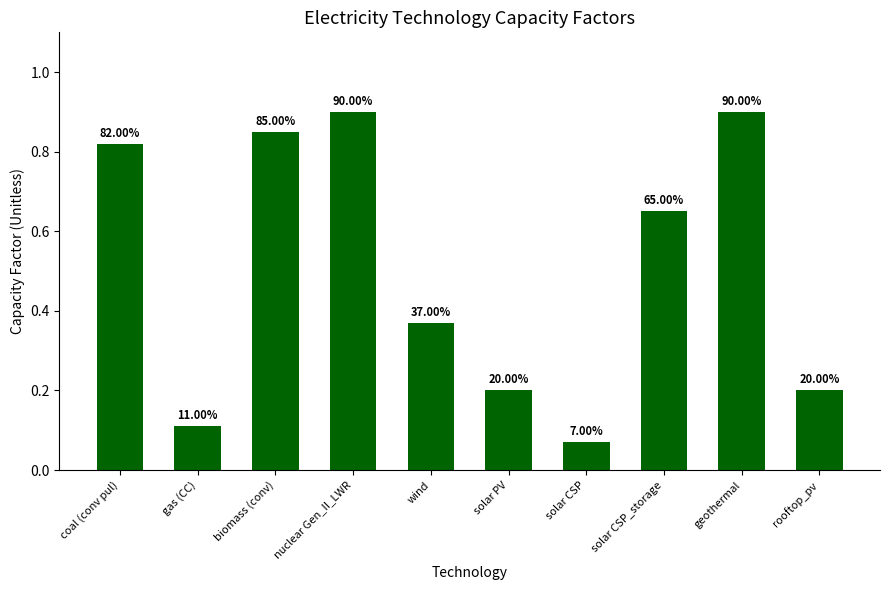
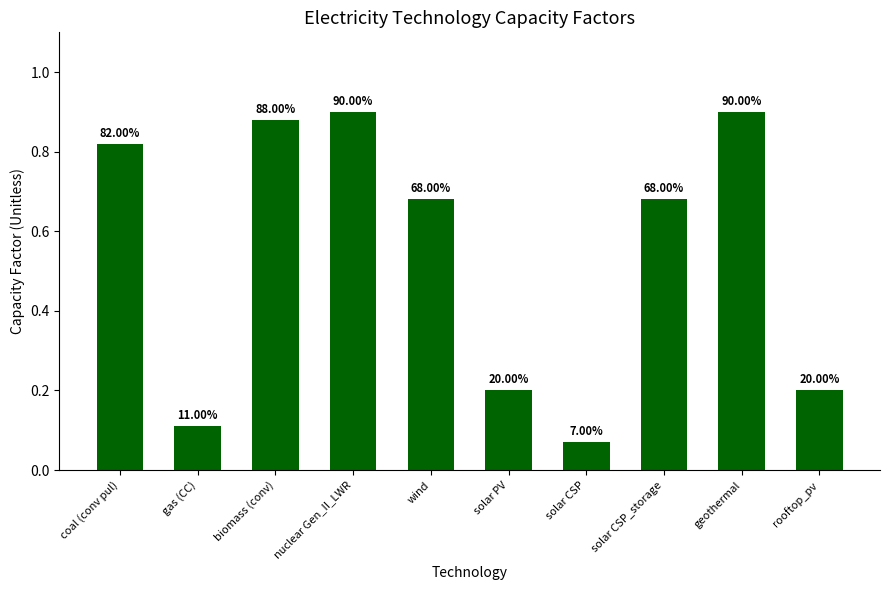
biomass (conv): 85.00% -> 88.00%
wind: 37.00% -> 68.00%
solar CSP_storage: 65.00% -> 68.00%
